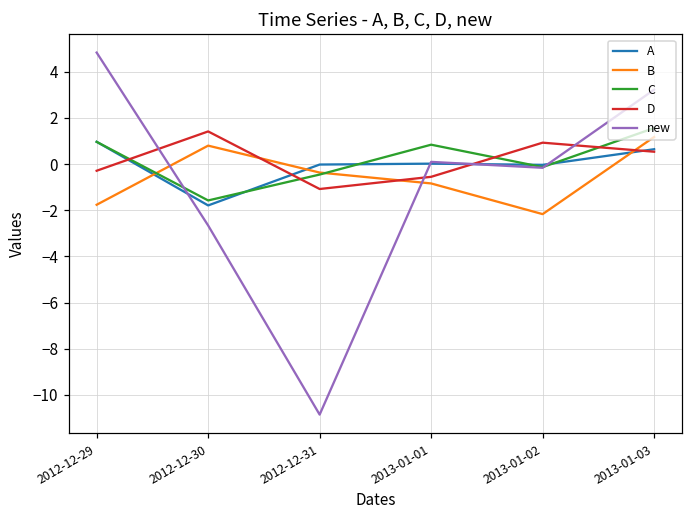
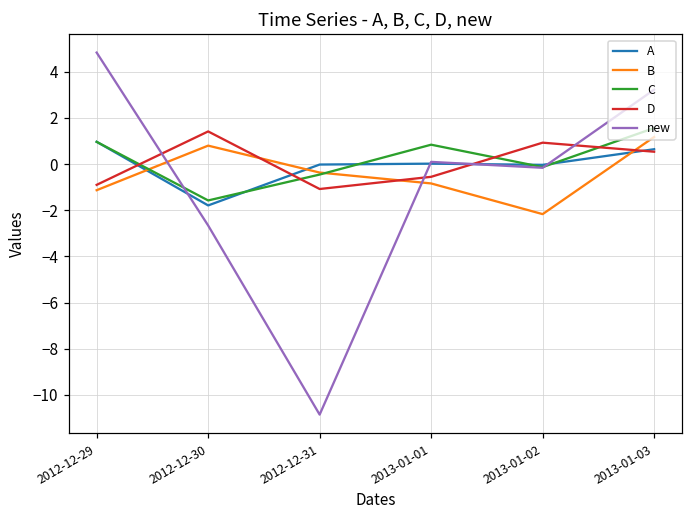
B, 2012-12-29: -1.8 -> -1.1
D, 2012-12-29: -0.3 -> -0.9
